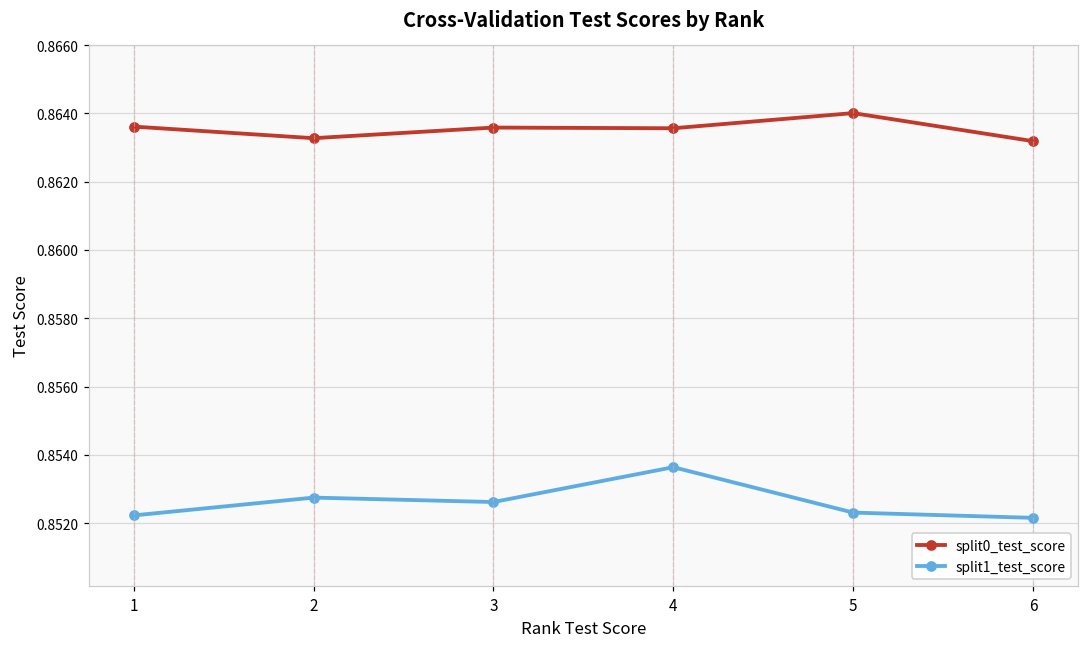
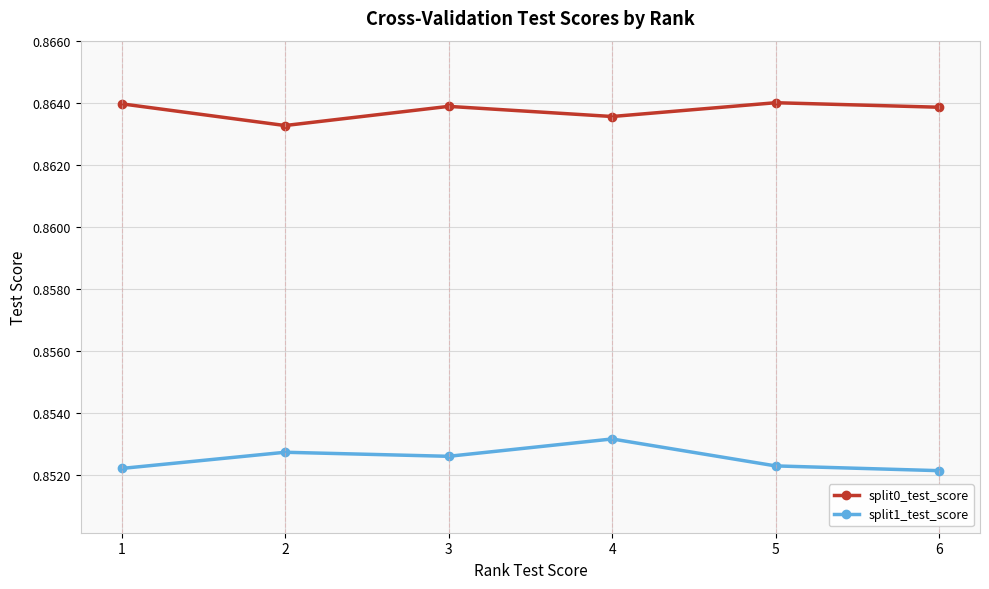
split0_test_score, 1: 0.8636 -> 0.8640
split0_test_score, 3: 0.8636 -> 0.8639
split1_test_score, 4: 0.8536 -> 0.8532
split0_test_score, 6: 0.8632 -> 0.8639
